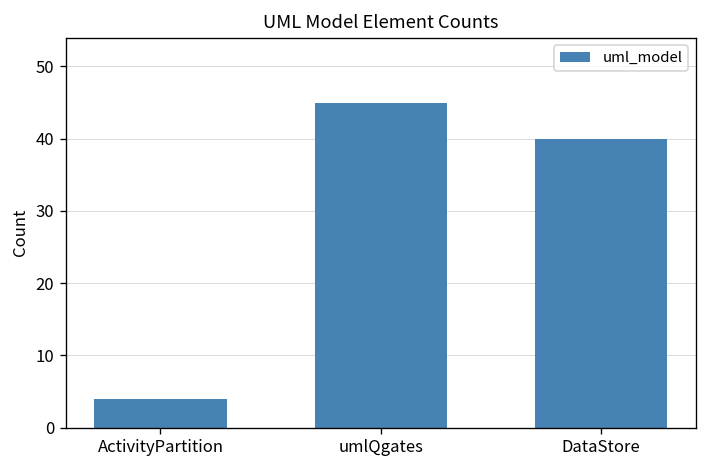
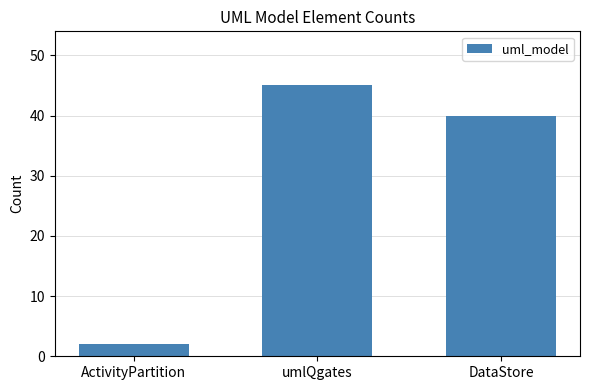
ActivityPartition: 4 -> 2
